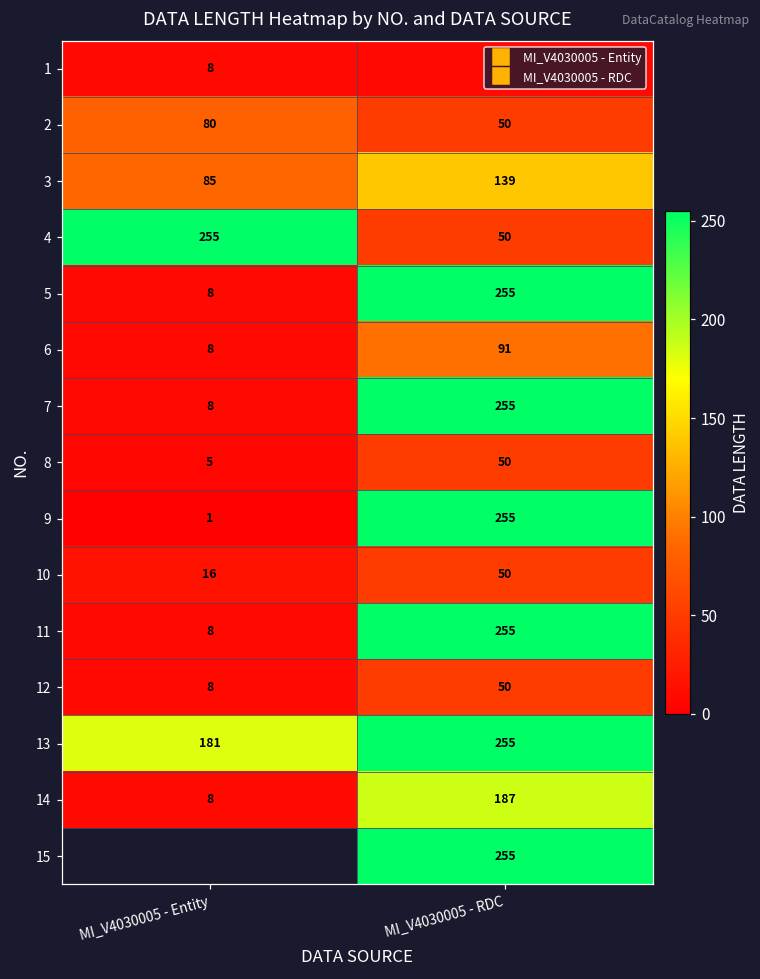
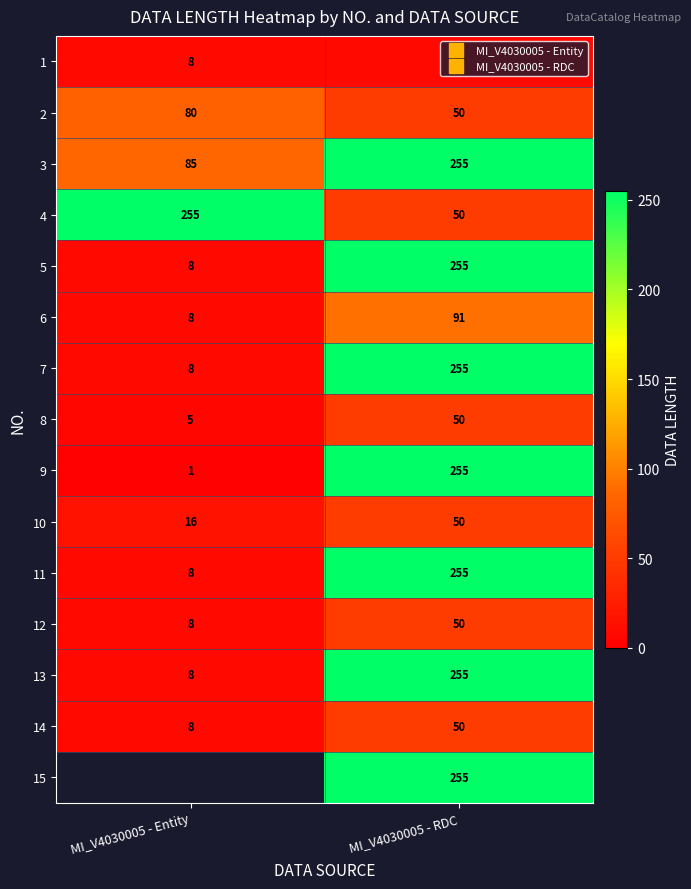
3, MI_V4030005 - RDC: 139 -> 255
13, MI_V4030005 - Entity: 181 -> 8
14, MI_V4030005 - RDC: 187 -> 50
